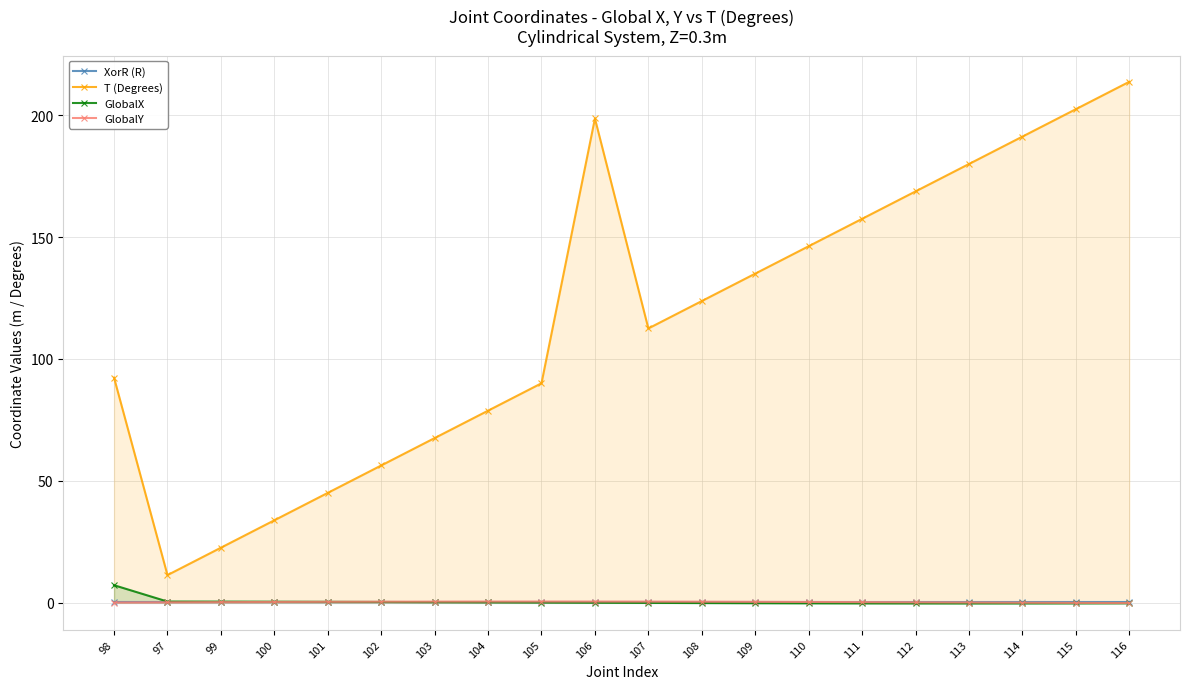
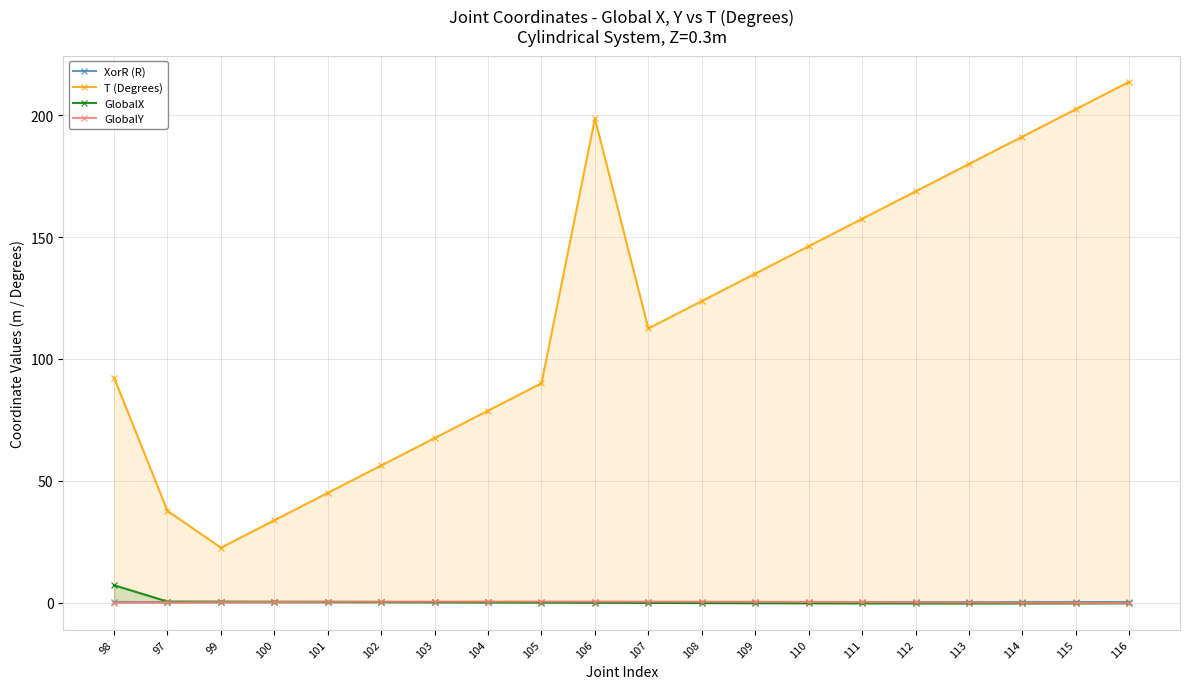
T (Degrees), 97: 11 -> 38
